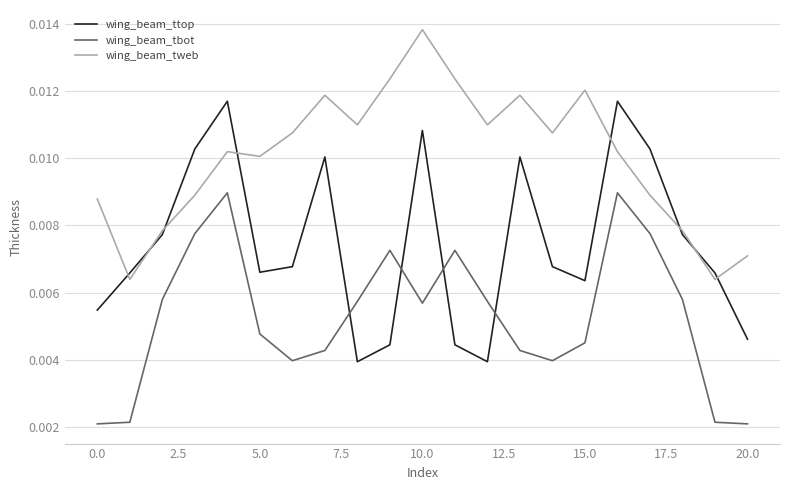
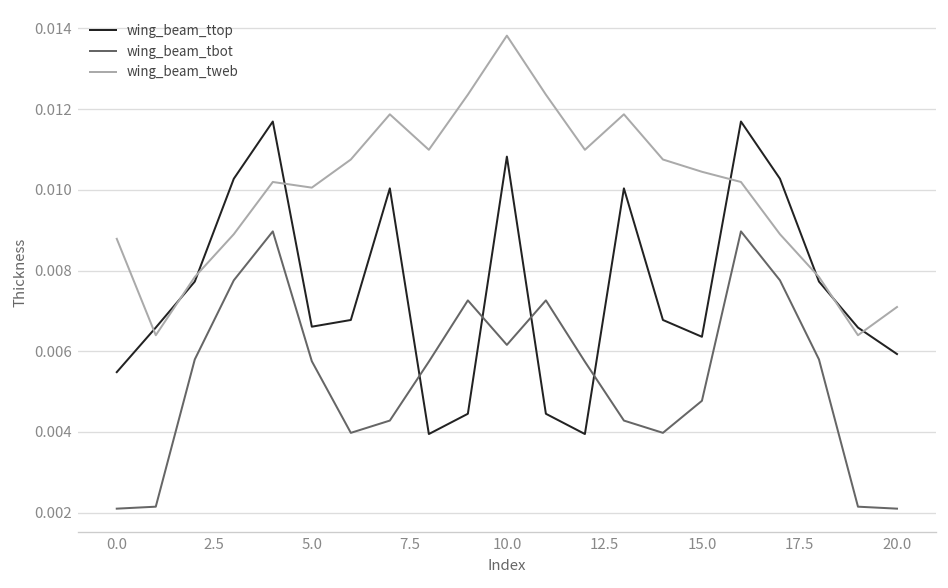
wing_beam_tbot, 5.0: 0.0048 -> 0.0058
wing_beam_tbot, 10.0: 0.0057 -> 0.0062
wing_beam_tbot, 15.0: 0.0045 -> 0.0048
wing_beam_tweb, 15.0: 0.0120 -> 0.0104
wing_beam_ttop, 20.0: 0.0046 -> 0.0059
